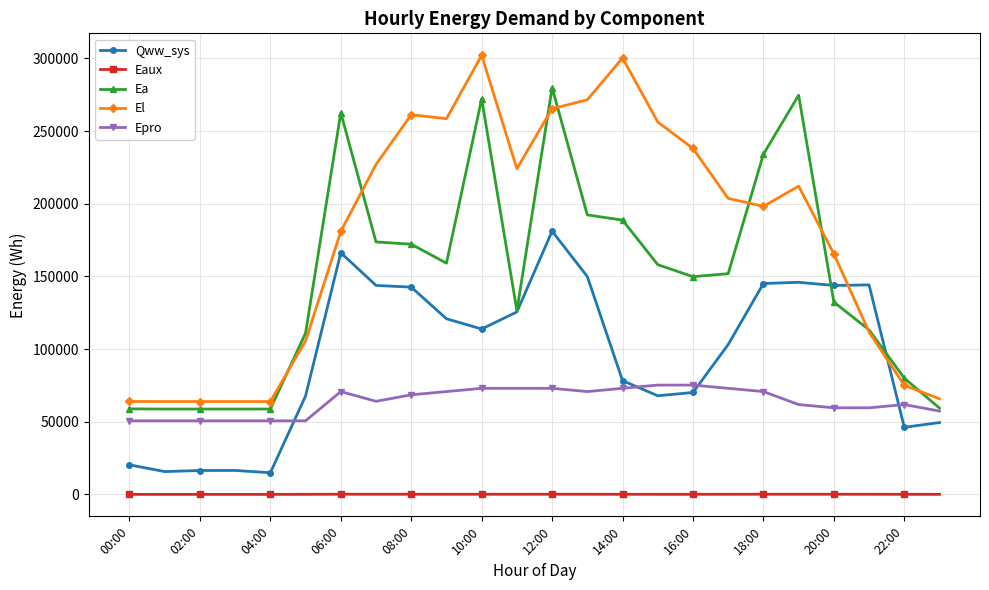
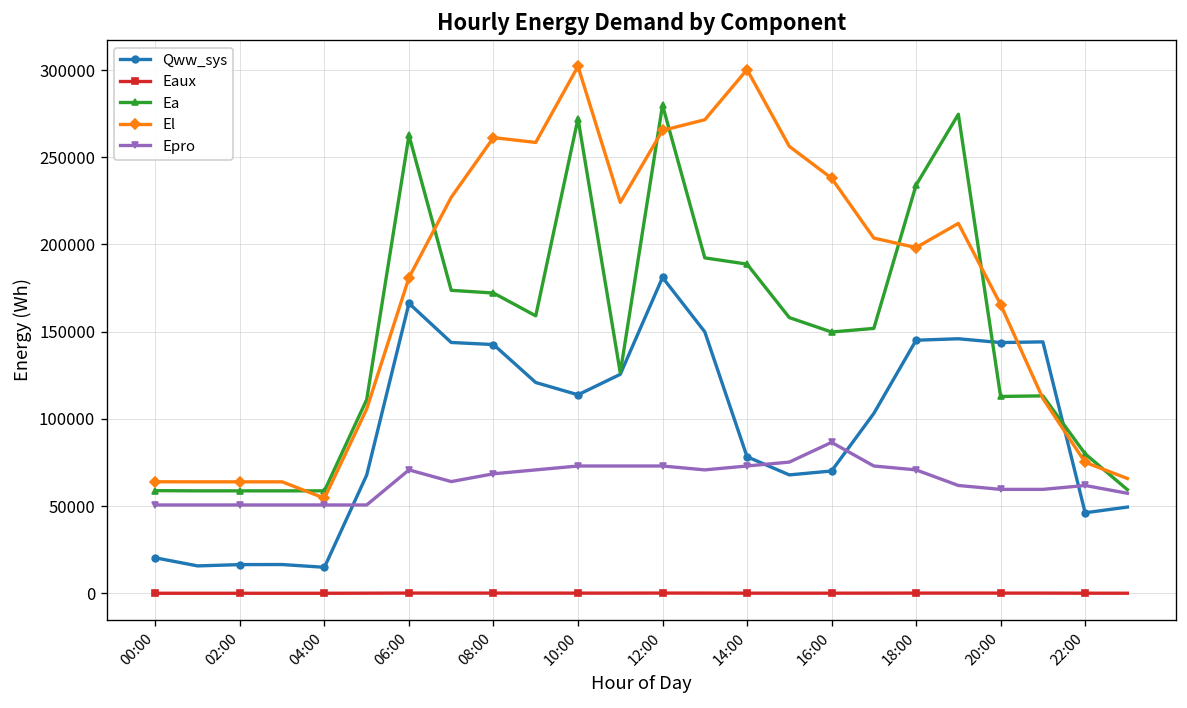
El, 04:00: 64000 -> 55000
Epro, 16:00: 75000 -> 87000
Ea, 20:00: 132000 -> 113000
